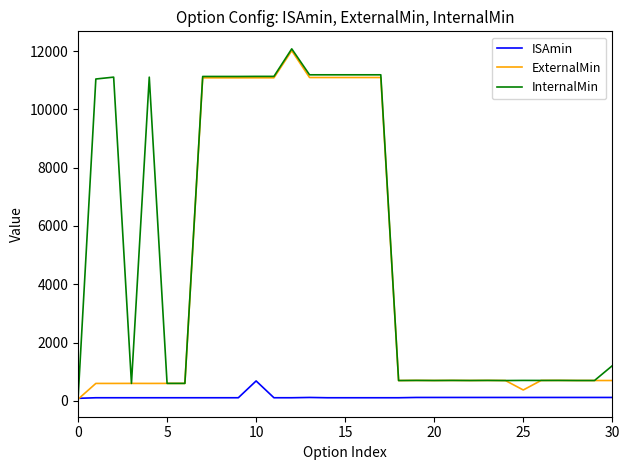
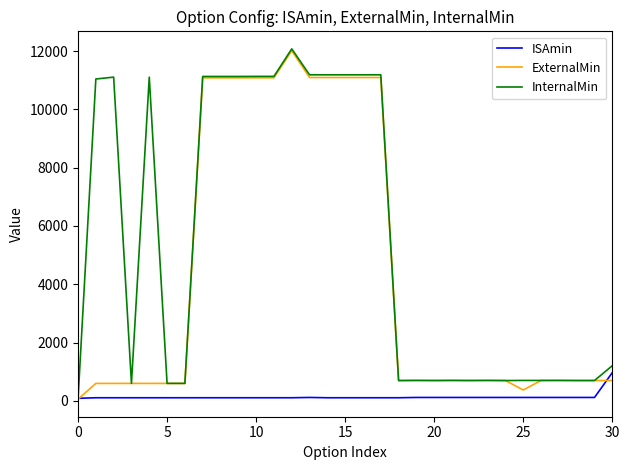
ISAmin, 10: 700 -> 100
ISAmin, 30: 100 -> 1000
